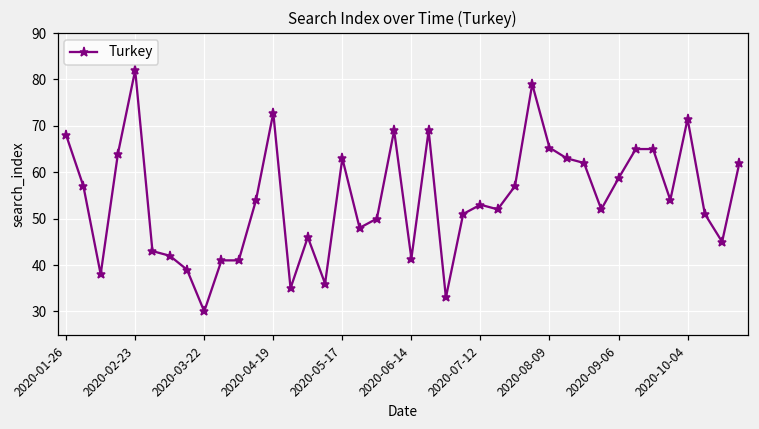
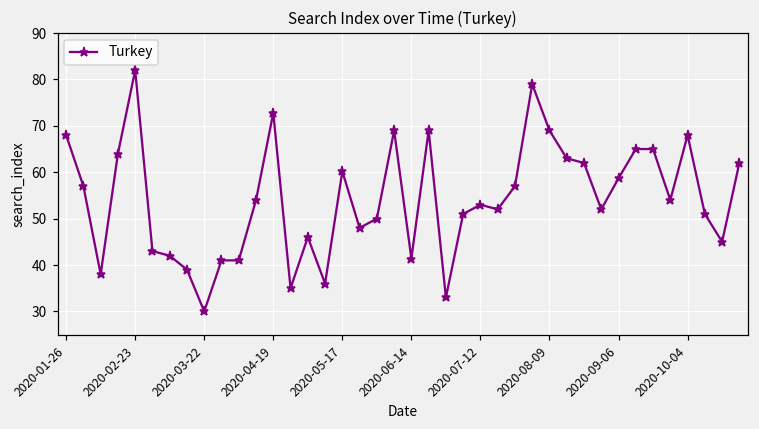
2020-05-17: 63 -> 60
2020-08-09: 65 -> 69
2020-10-04: 72 -> 68
